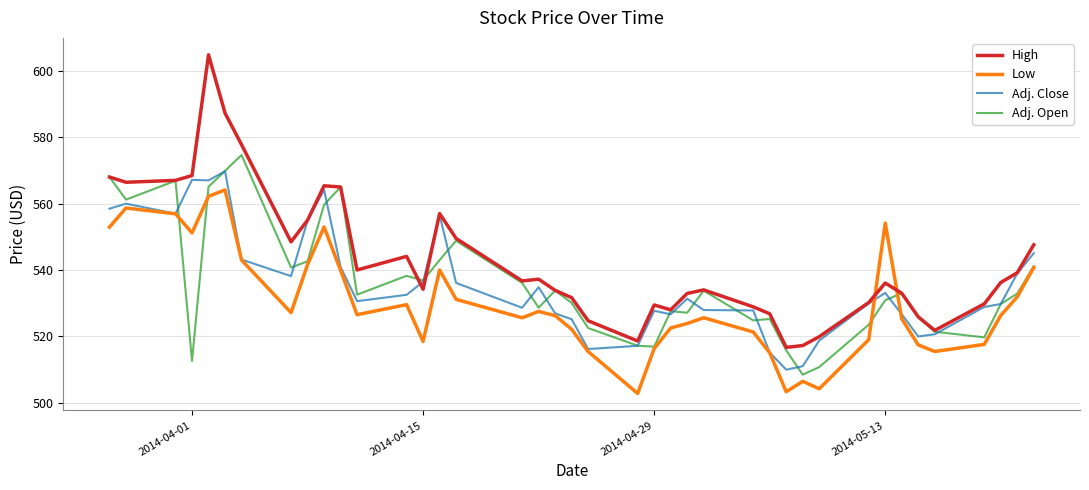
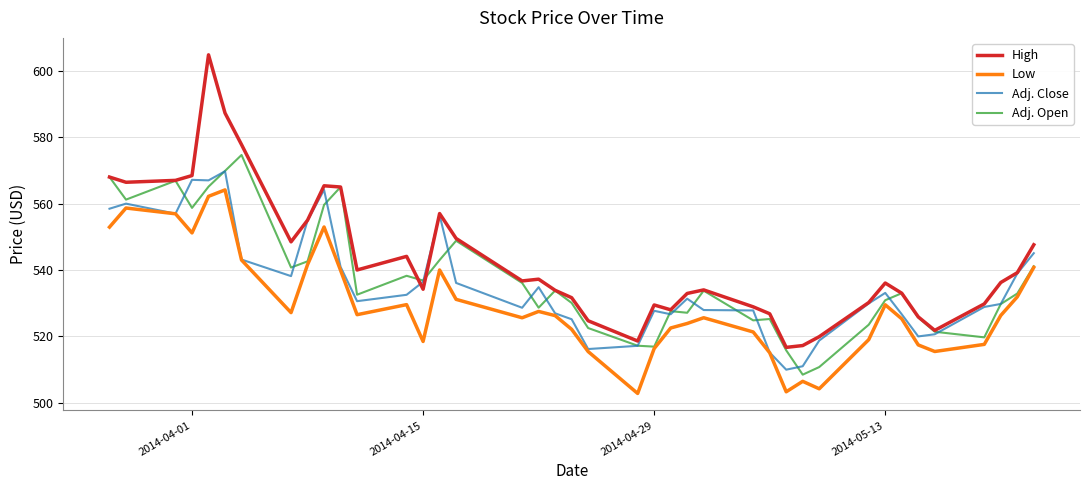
Adj. Open, 2014-04-01: 513 -> 559
Low, 2014-05-13: 554 -> 530
